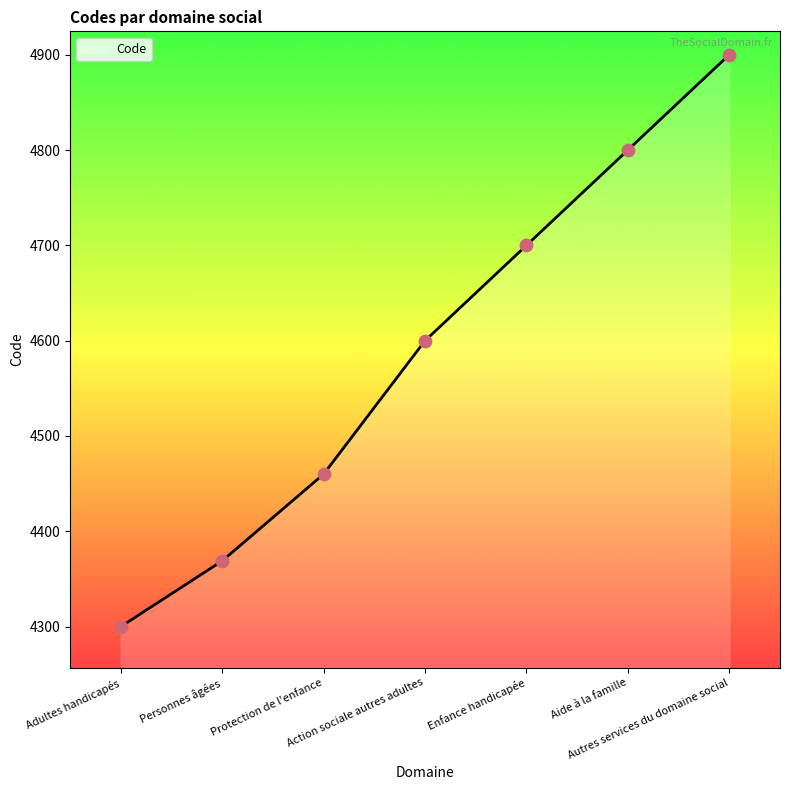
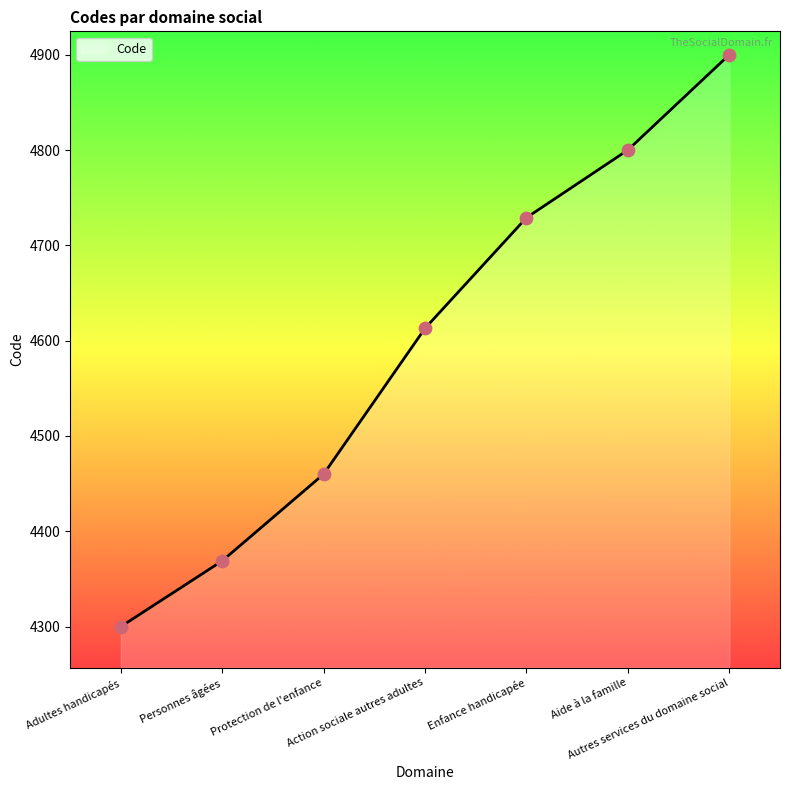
Action sociale autres adultes: 4600 -> 4610
Enfance handicapée: 4700 -> 4730
